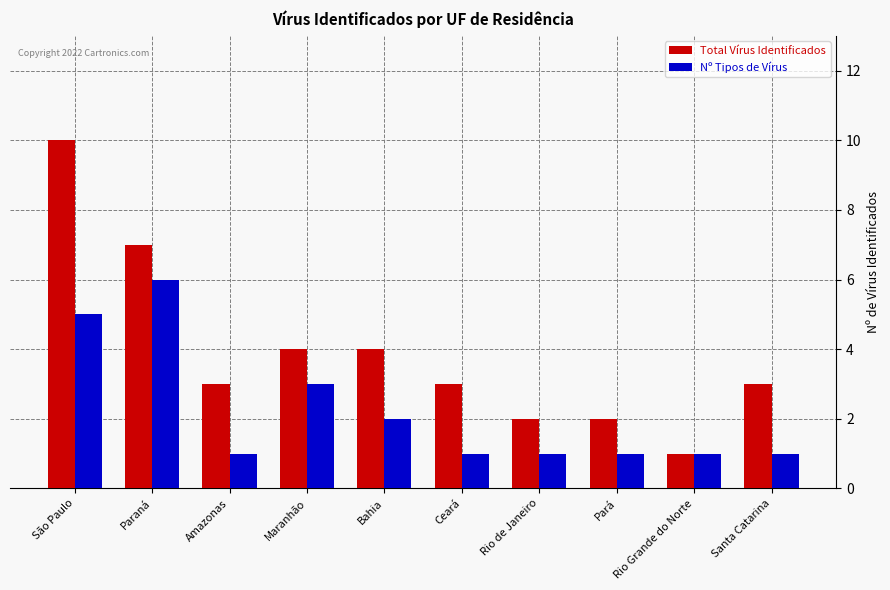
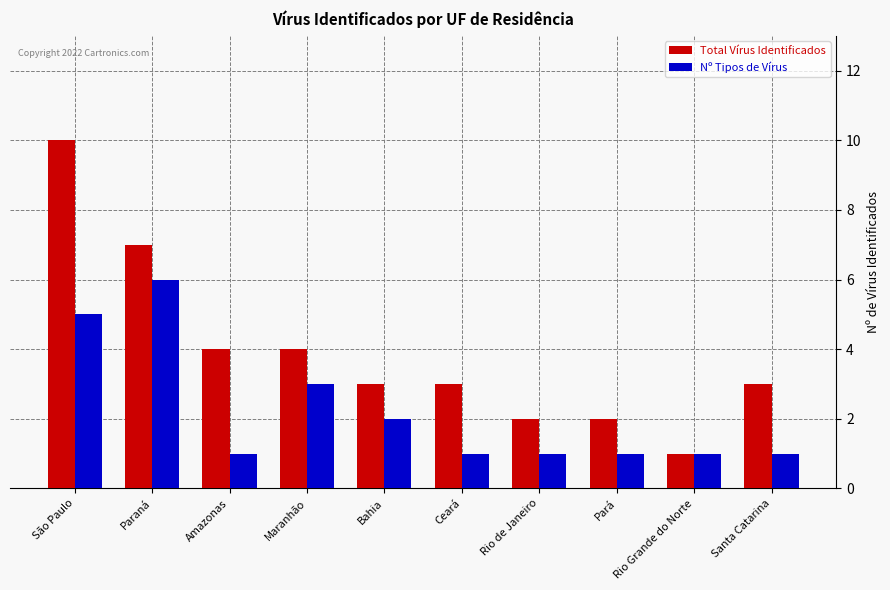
Total Vírus Identificados, Amazonas: 3 -> 4
Total Vírus Identificados, Bahia: 4 -> 3
